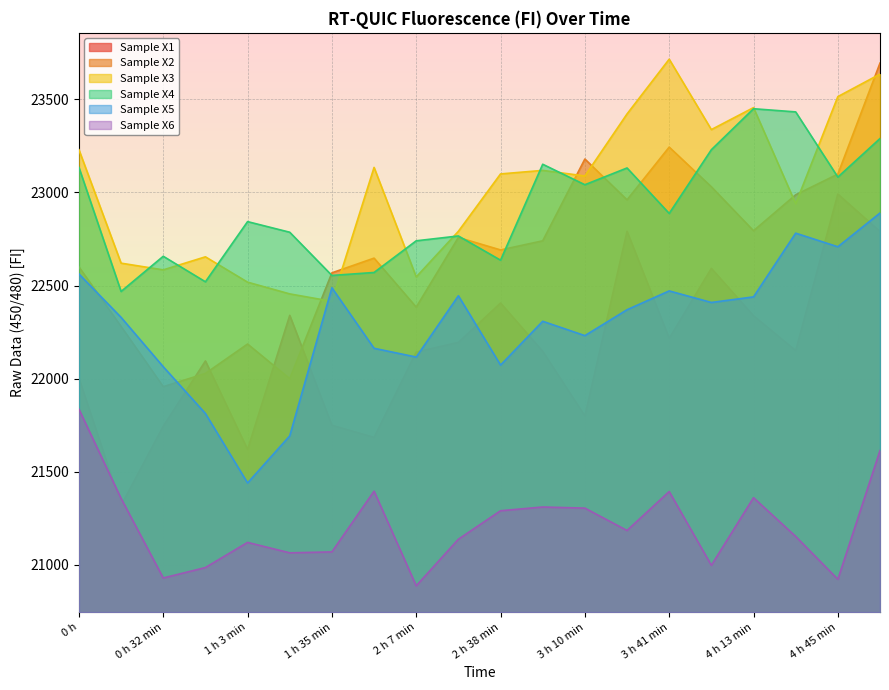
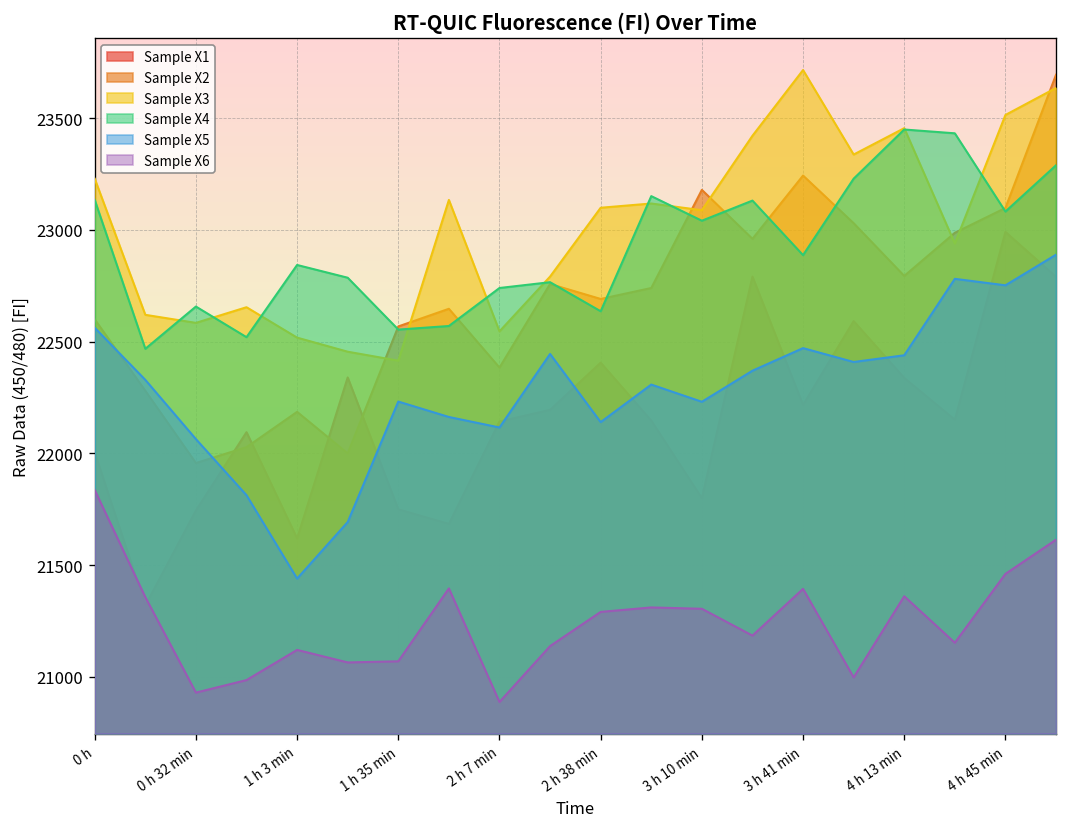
Sample X5, 1 h 35 min: 22490 -> 22230
Sample X5, 2 h 38 min: 22070 -> 22140
Sample X5, 4 h 45 min: 22710 -> 22750
Sample X6, 4 h 45 min: 20920 -> 21460
